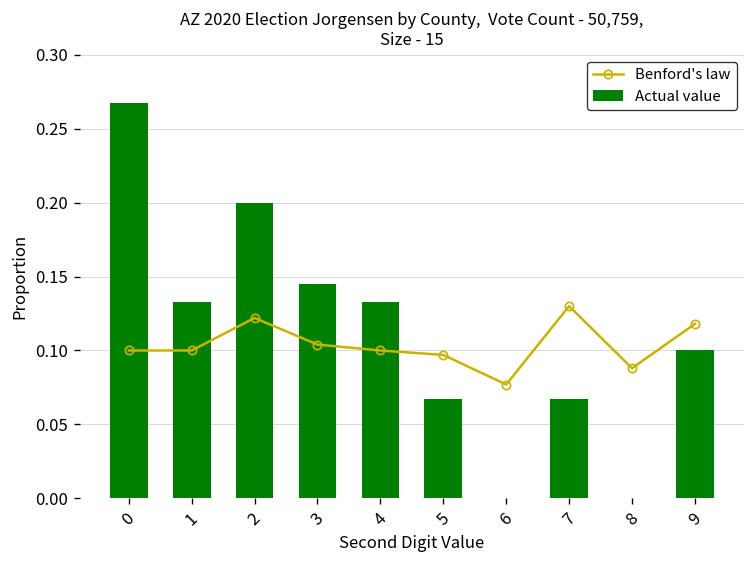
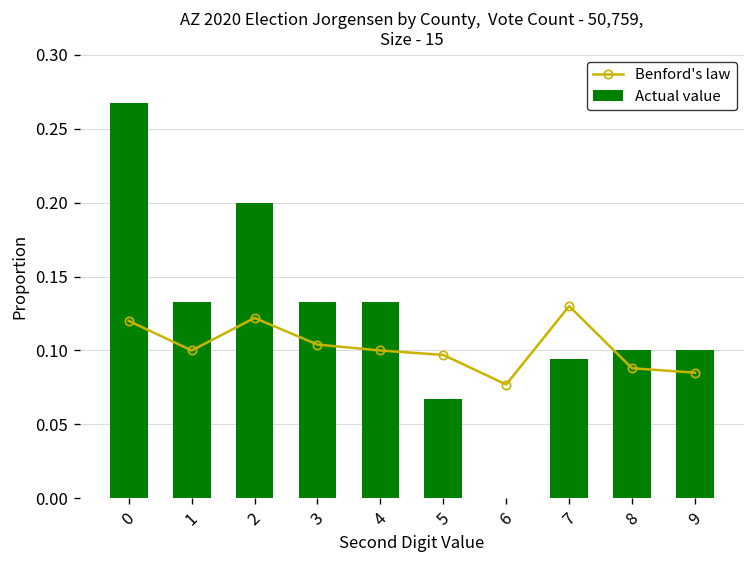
Benford's law, 0: 0.10 -> 0.12
Actual value, 3: 0.145 -> 0.133
Actual value, 7: 0.067 -> 0.094
Actual value, 8: 0.0 -> 0.1
Benford's law, 9: 0.118 -> 0.085
